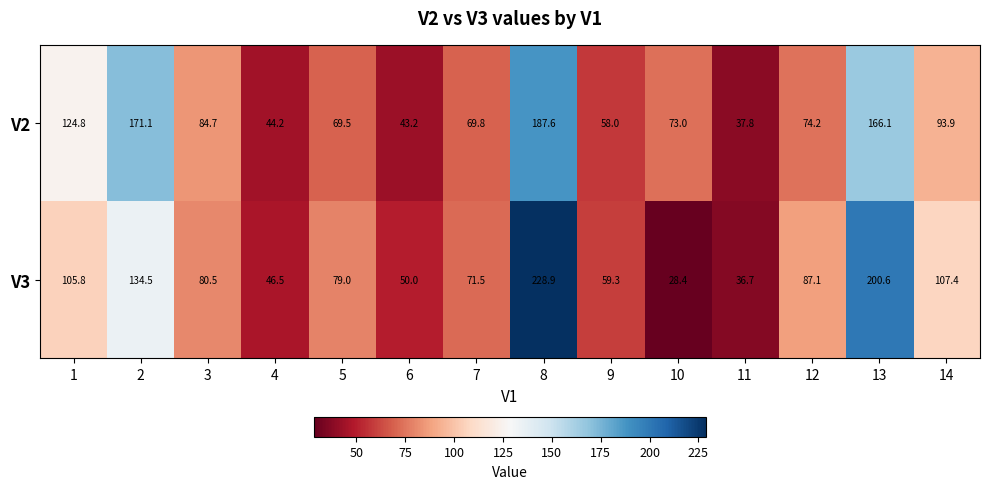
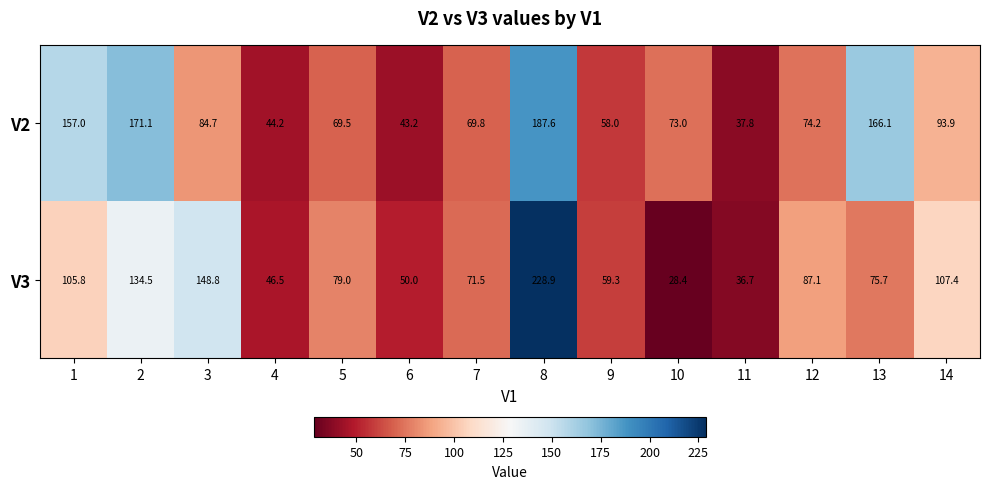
V2, 1: 124.8 -> 157.0
V3, 3: 80.5 -> 148.8
V3, 13: 200.6 -> 75.7
